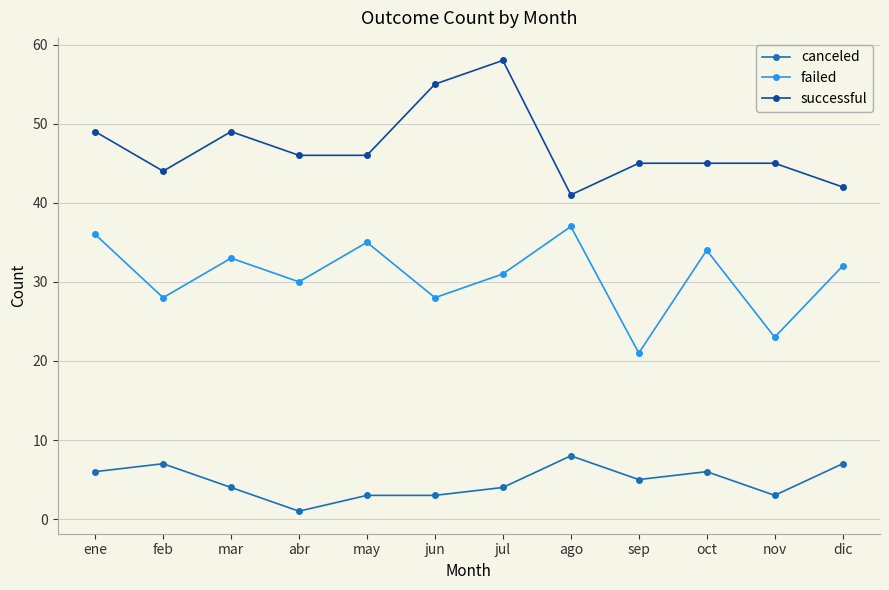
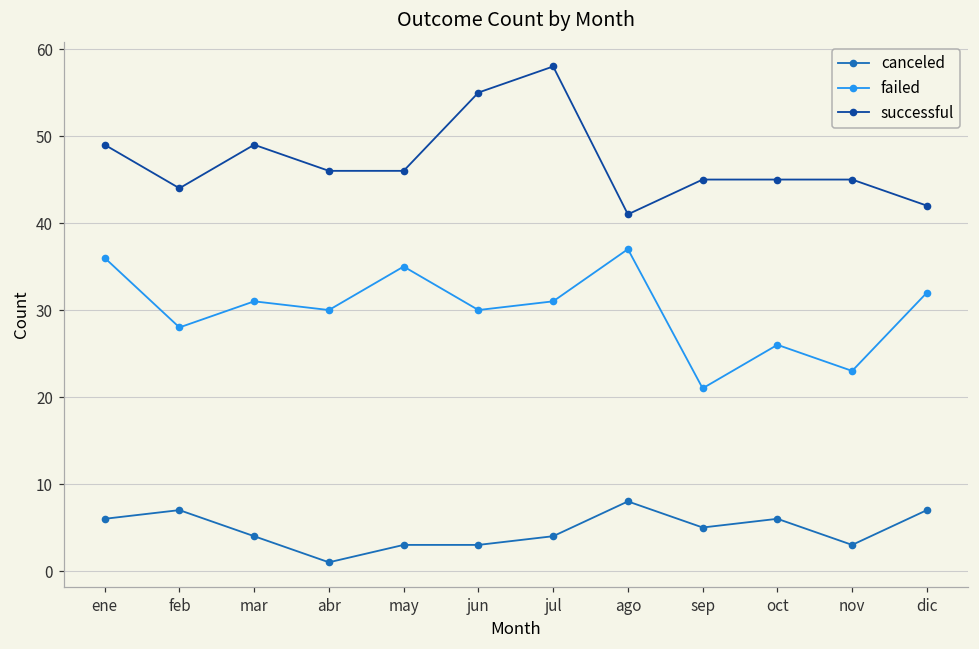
failed, mar: 33 -> 31
failed, jun: 28 -> 30
failed, oct: 34 -> 26
